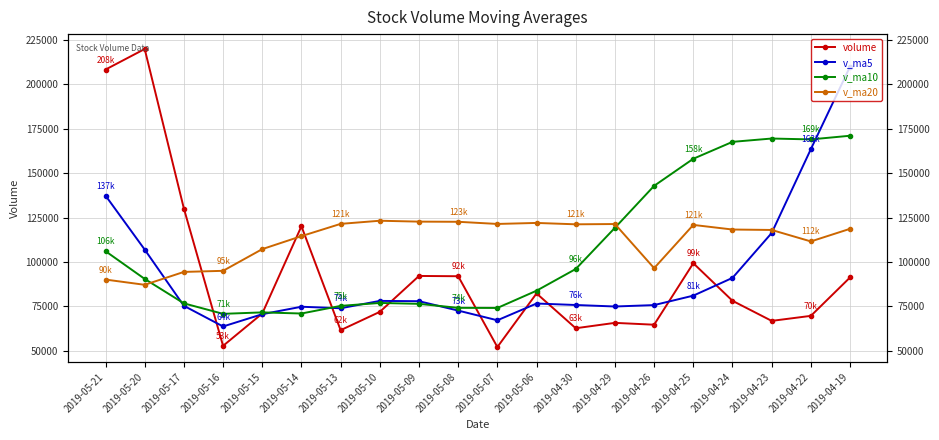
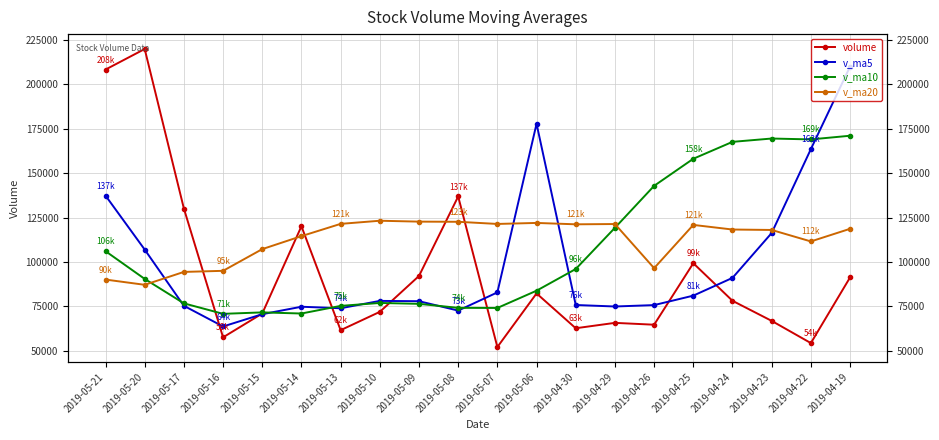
volume, 2019-05-16: 53k -> 58k
volume, 2019-05-08: 92k -> 137k
v_ma5, 2019-05-07: 67000 -> 83000
v_ma5, 2019-05-06: 77000 -> 178000
volume, 2019-04-22: 70k -> 54k
